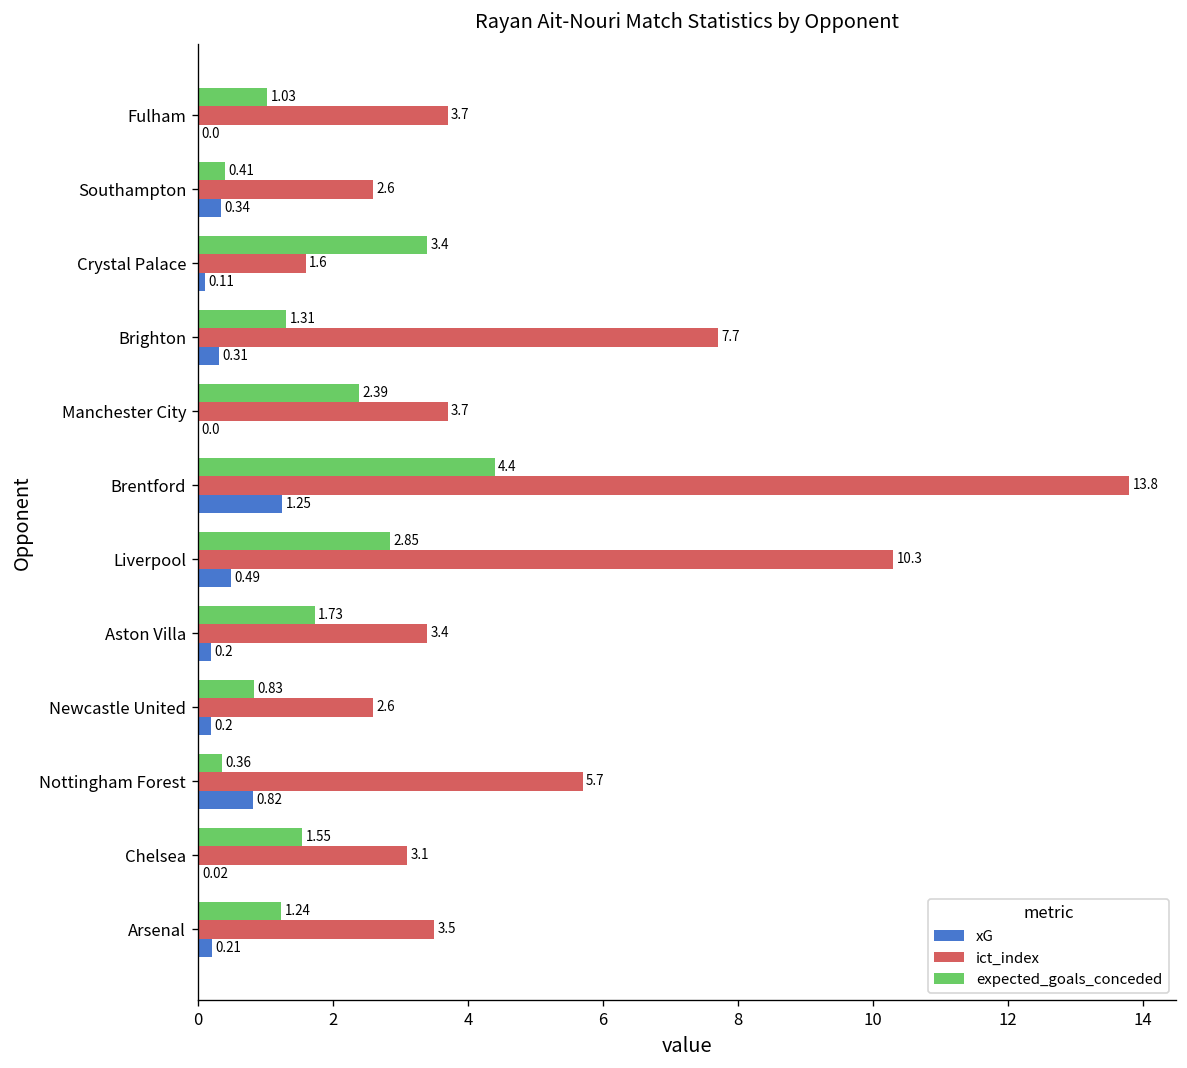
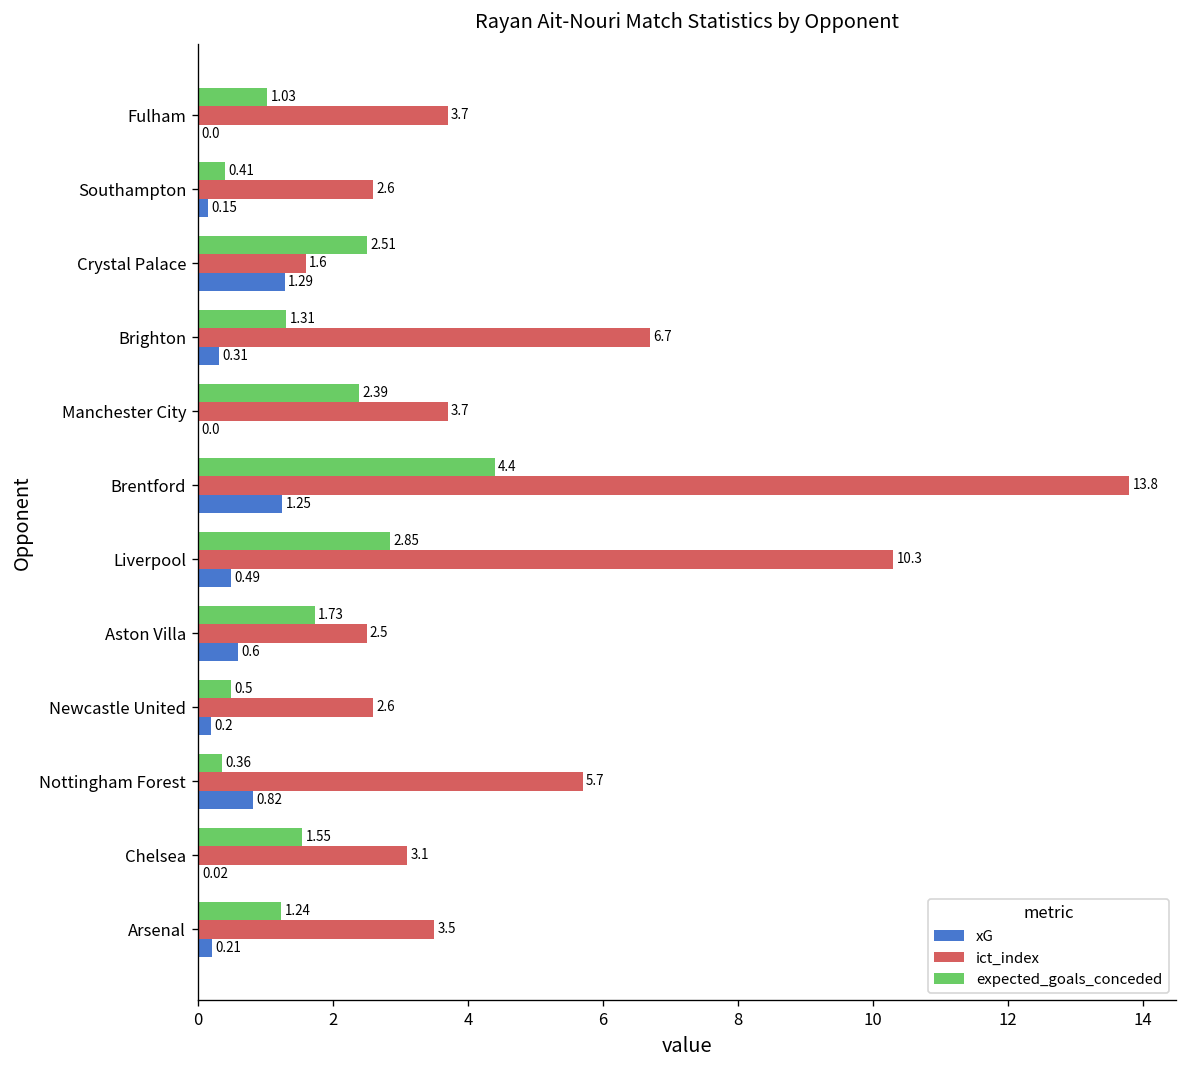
xG, Southampton: 0.34 -> 0.15
expected_goals_conceded, Crystal Palace: 3.4 -> 2.51
xG, Crystal Palace: 0.11 -> 1.29
ict_index, Brighton: 7.7 -> 6.7
ict_index, Aston Villa: 3.4 -> 2.5
xG, Aston Villa: 0.2 -> 0.6
expected_goals_conceded, Newcastle United: 0.83 -> 0.5
